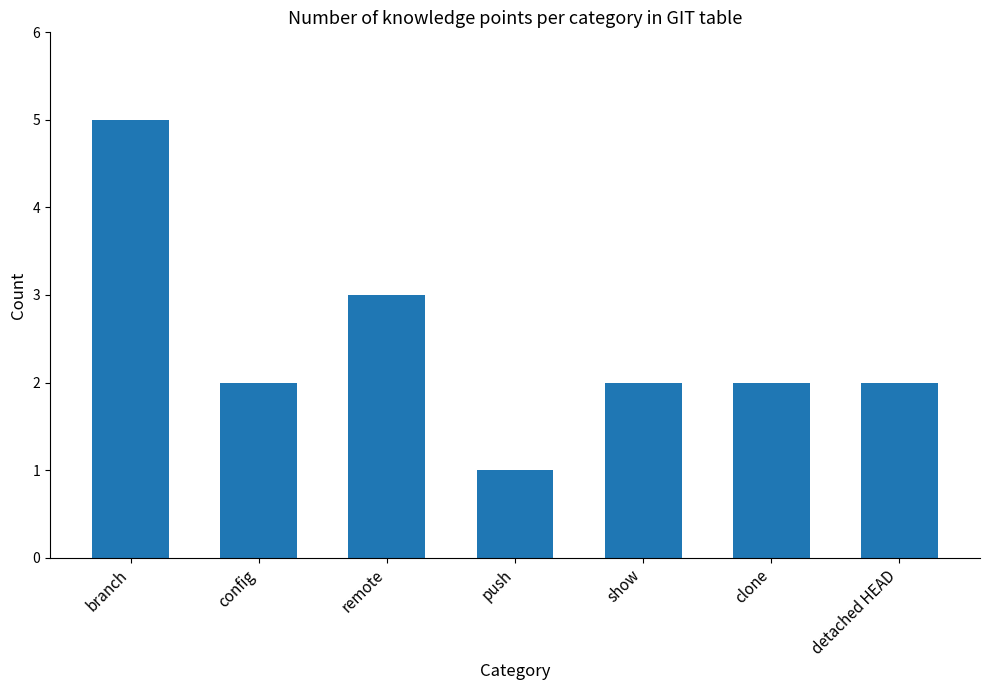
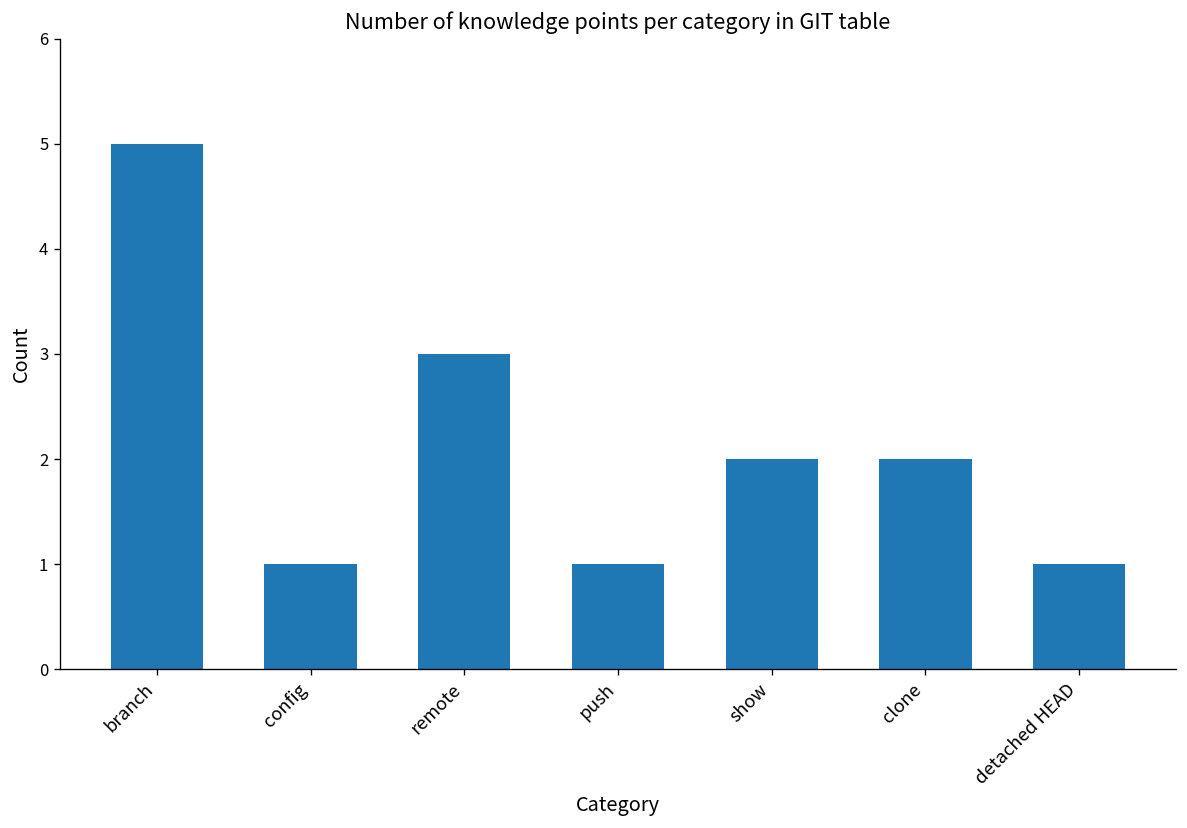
config: 2 -> 1
detached HEAD: 2 -> 1
